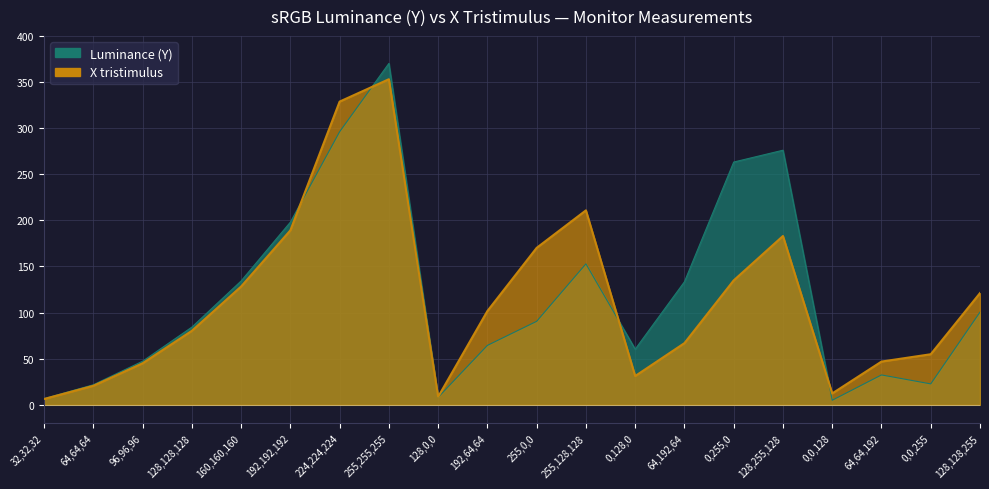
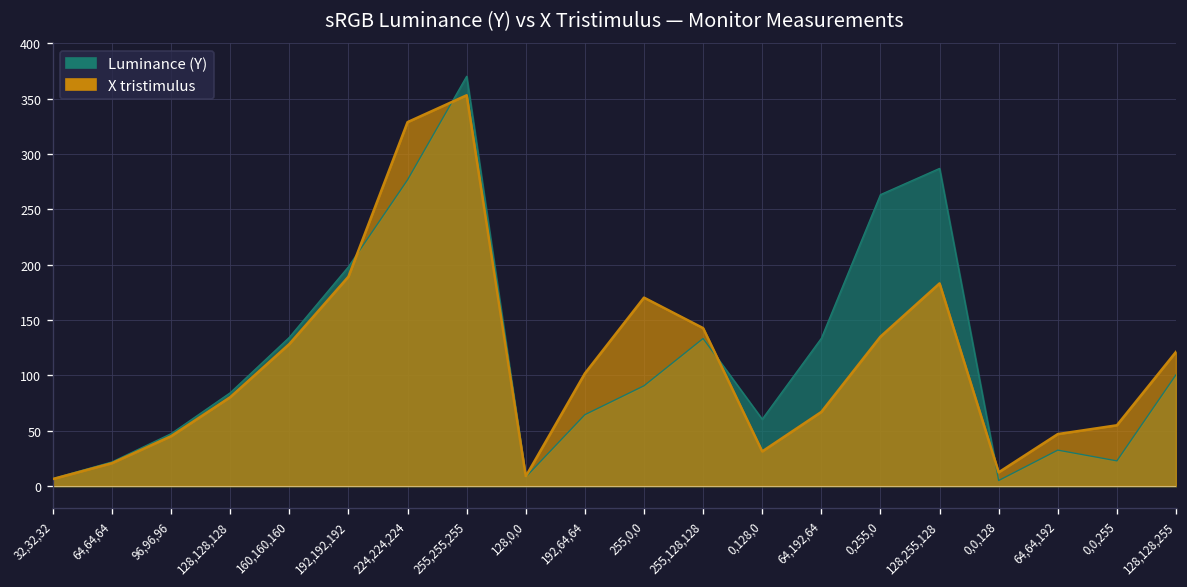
Luminance (Y), 224,224,224: 300 -> 280
Luminance (Y), 255,128,128: 150 -> 130
X tristimulus, 255,128,128: 210 -> 140
Luminance (Y), 128,255,128: 280 -> 290
